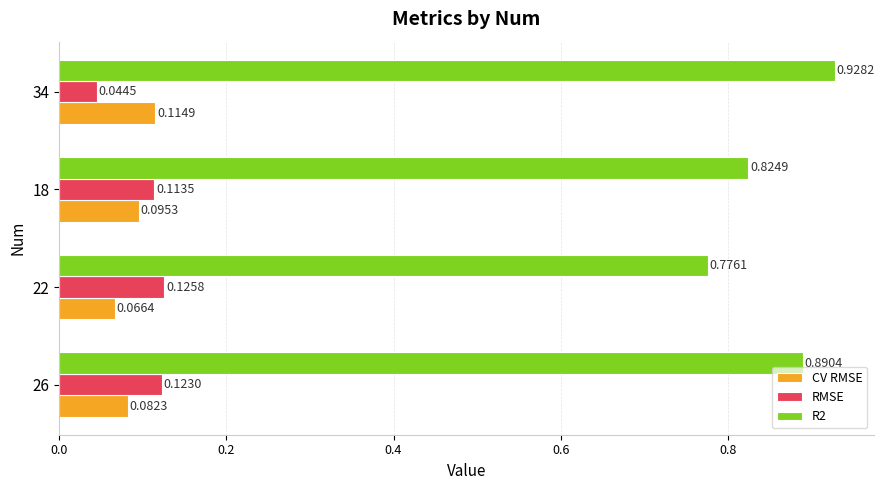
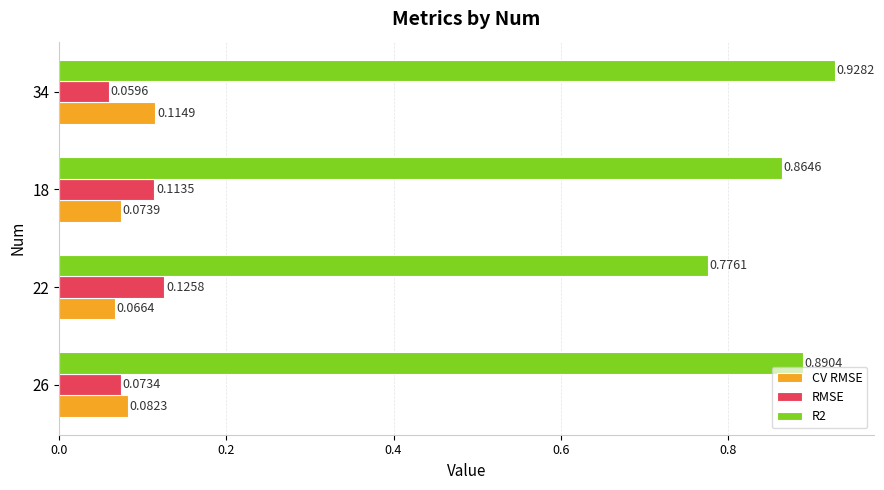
RMSE, 34: 0.0445 -> 0.0596
R2, 18: 0.8249 -> 0.8646
CV RMSE, 18: 0.0953 -> 0.0739
RMSE, 26: 0.1230 -> 0.0734
